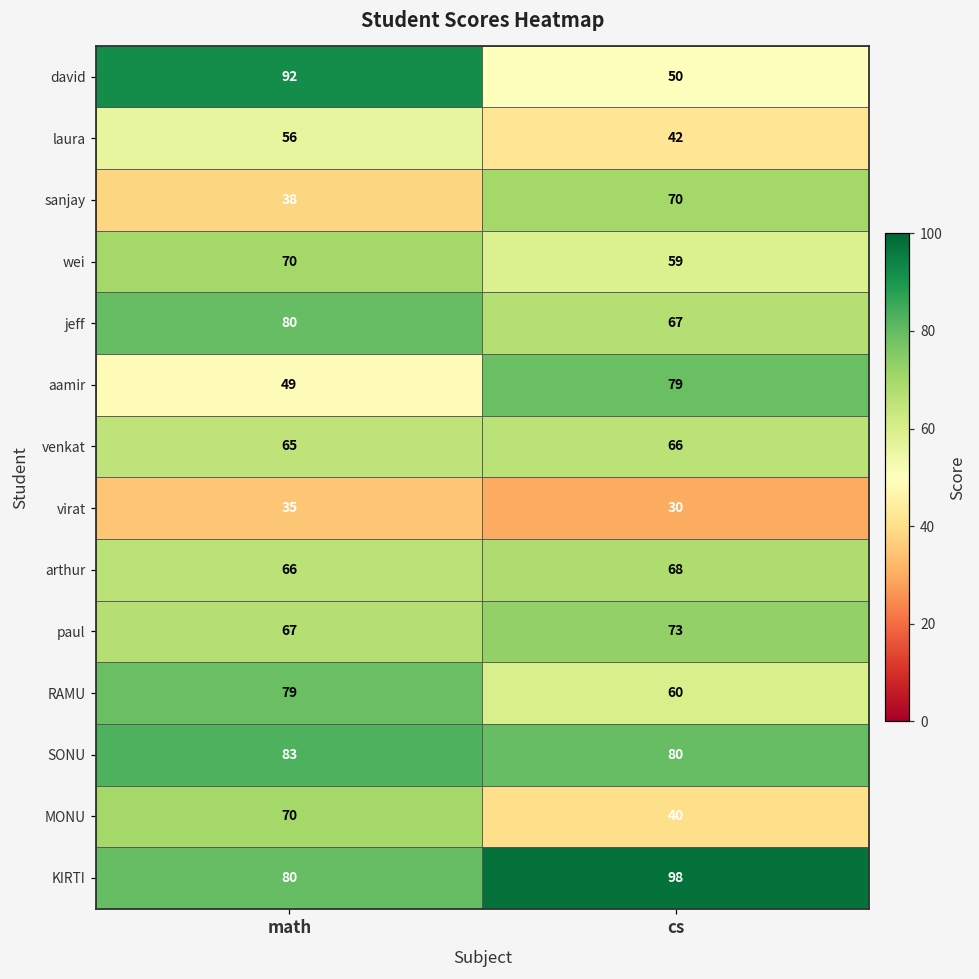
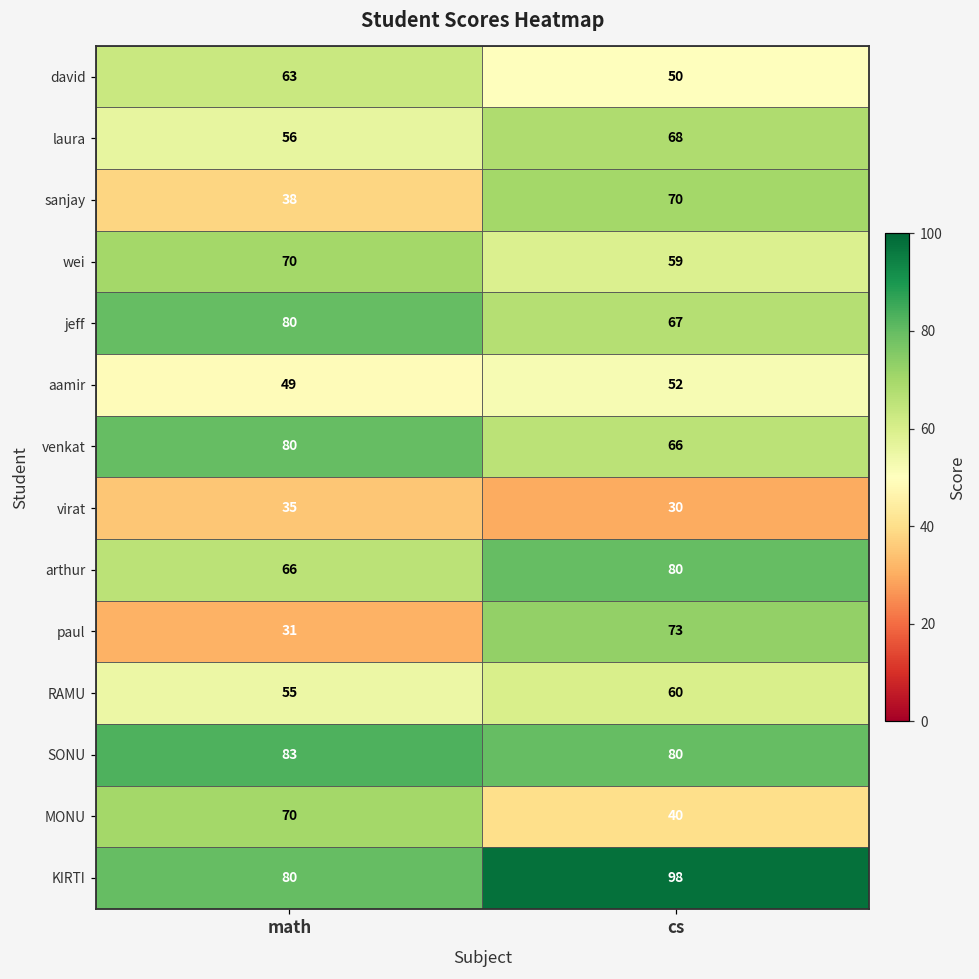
david, math: 92 -> 63
laura, cs: 42 -> 68
aamir, cs: 79 -> 52
venkat, math: 65 -> 80
arthur, cs: 68 -> 80
paul, math: 67 -> 31
RAMU, math: 79 -> 55
